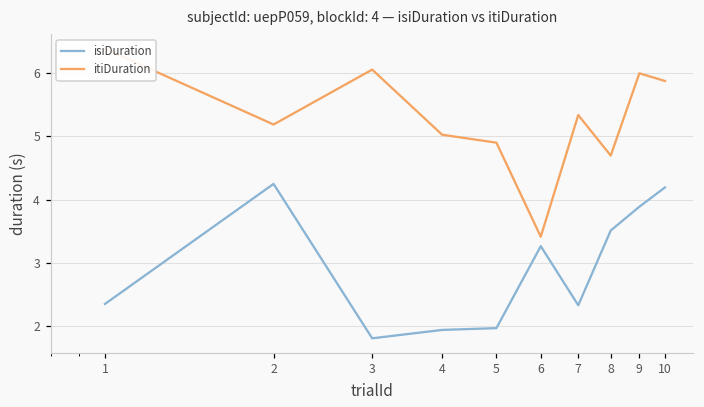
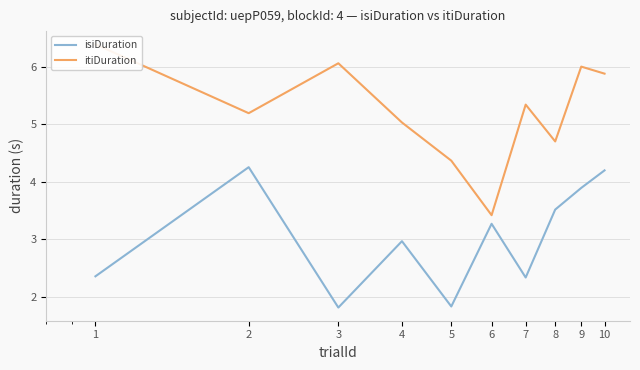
isiDuration, 4: 1.9 -> 3.0
isiDuration, 5: 2.0 -> 1.8
itiDuration, 5: 4.9 -> 4.4
